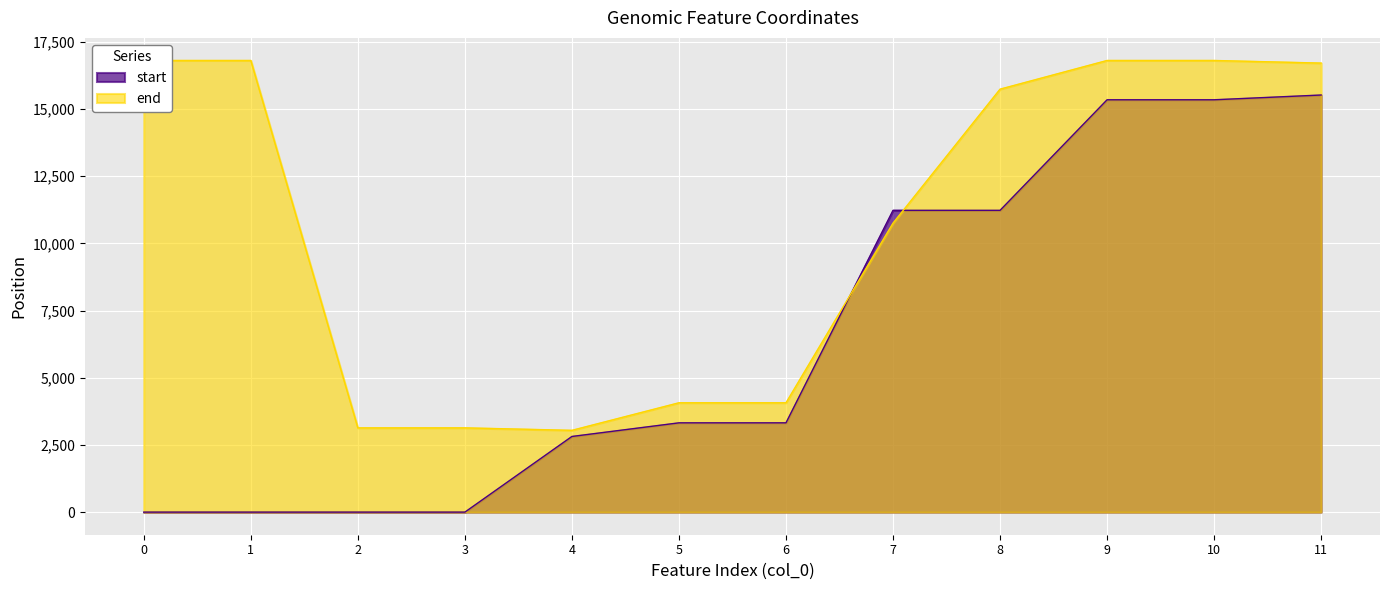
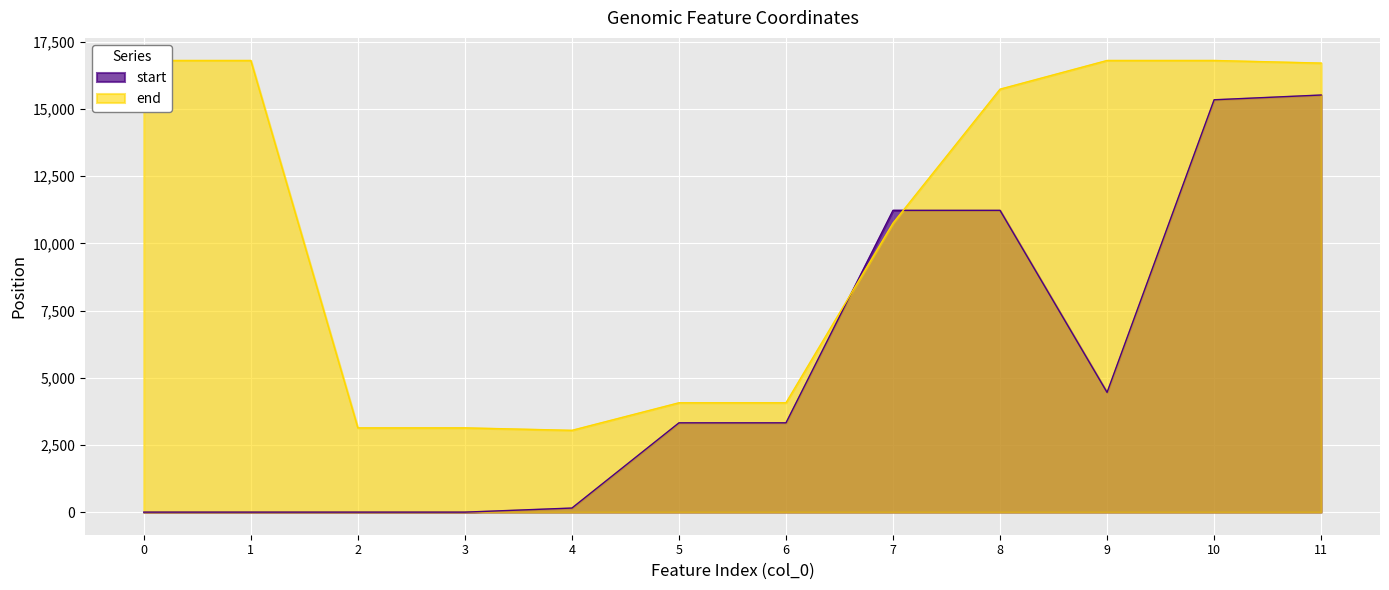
start, 4: 2,800 -> 200
start, 9: 15,300 -> 4,500
